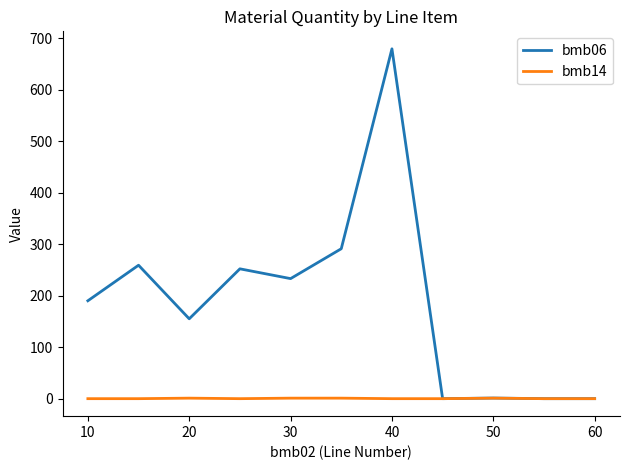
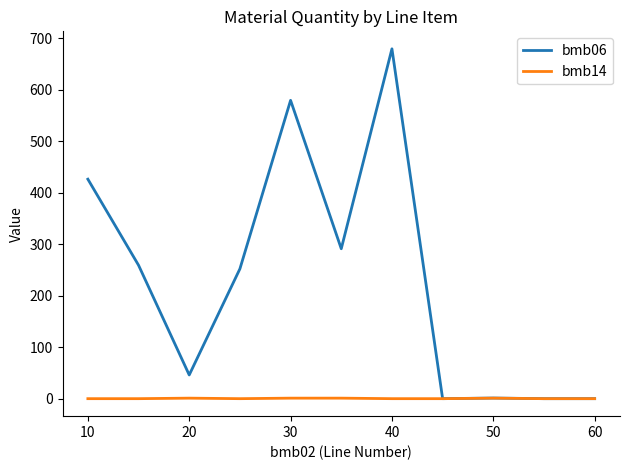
bmb06, 10: 190 -> 430
bmb06, 20: 160 -> 50
bmb06, 30: 230 -> 580
